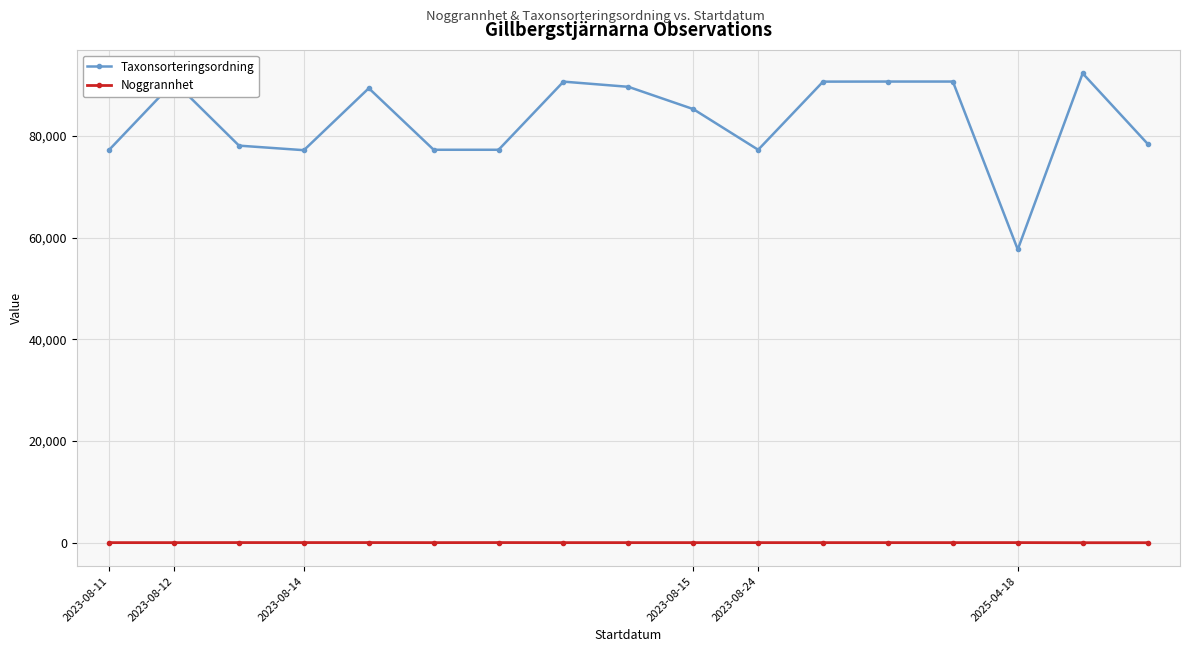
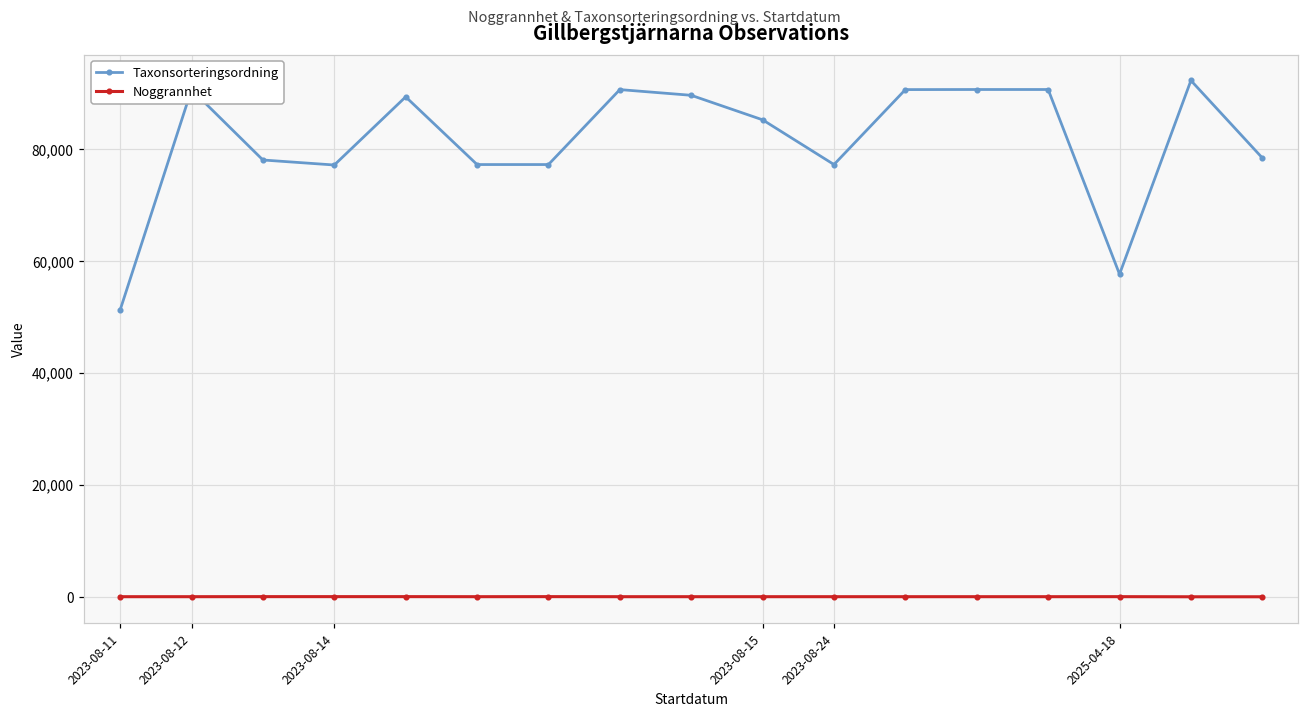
Taxonsorteringsordning, 2023-08-11: 77,000 -> 51,000
